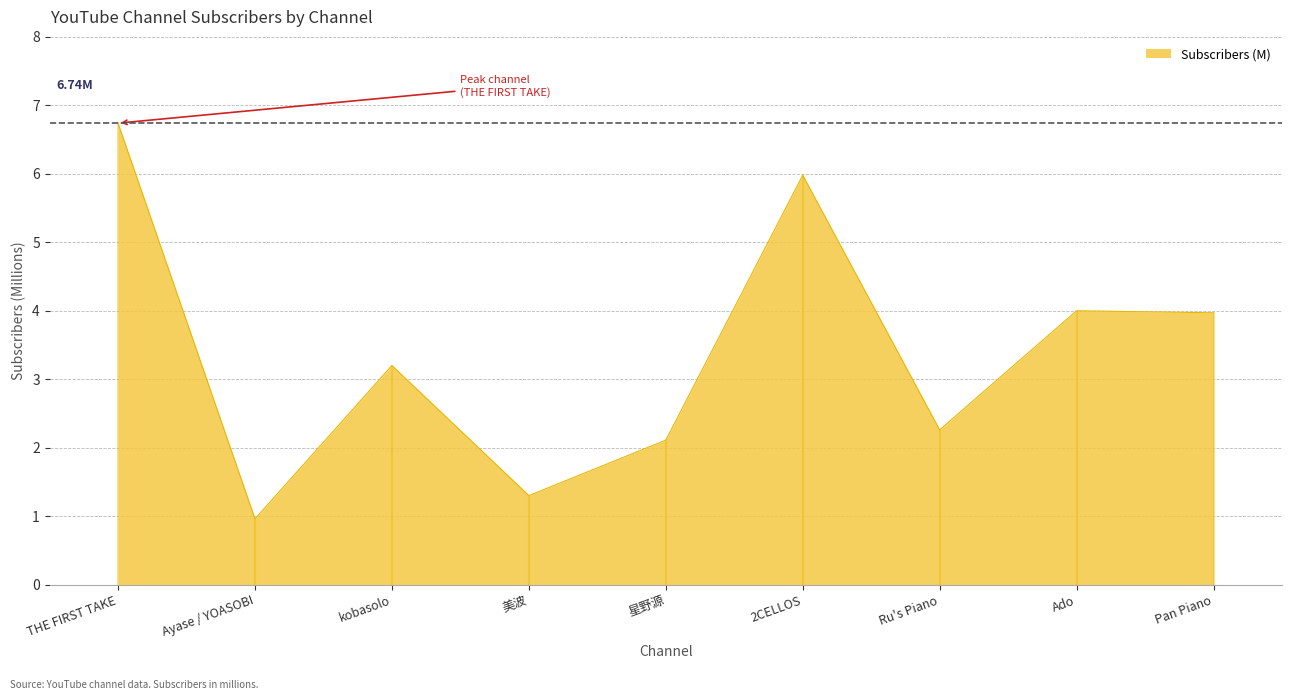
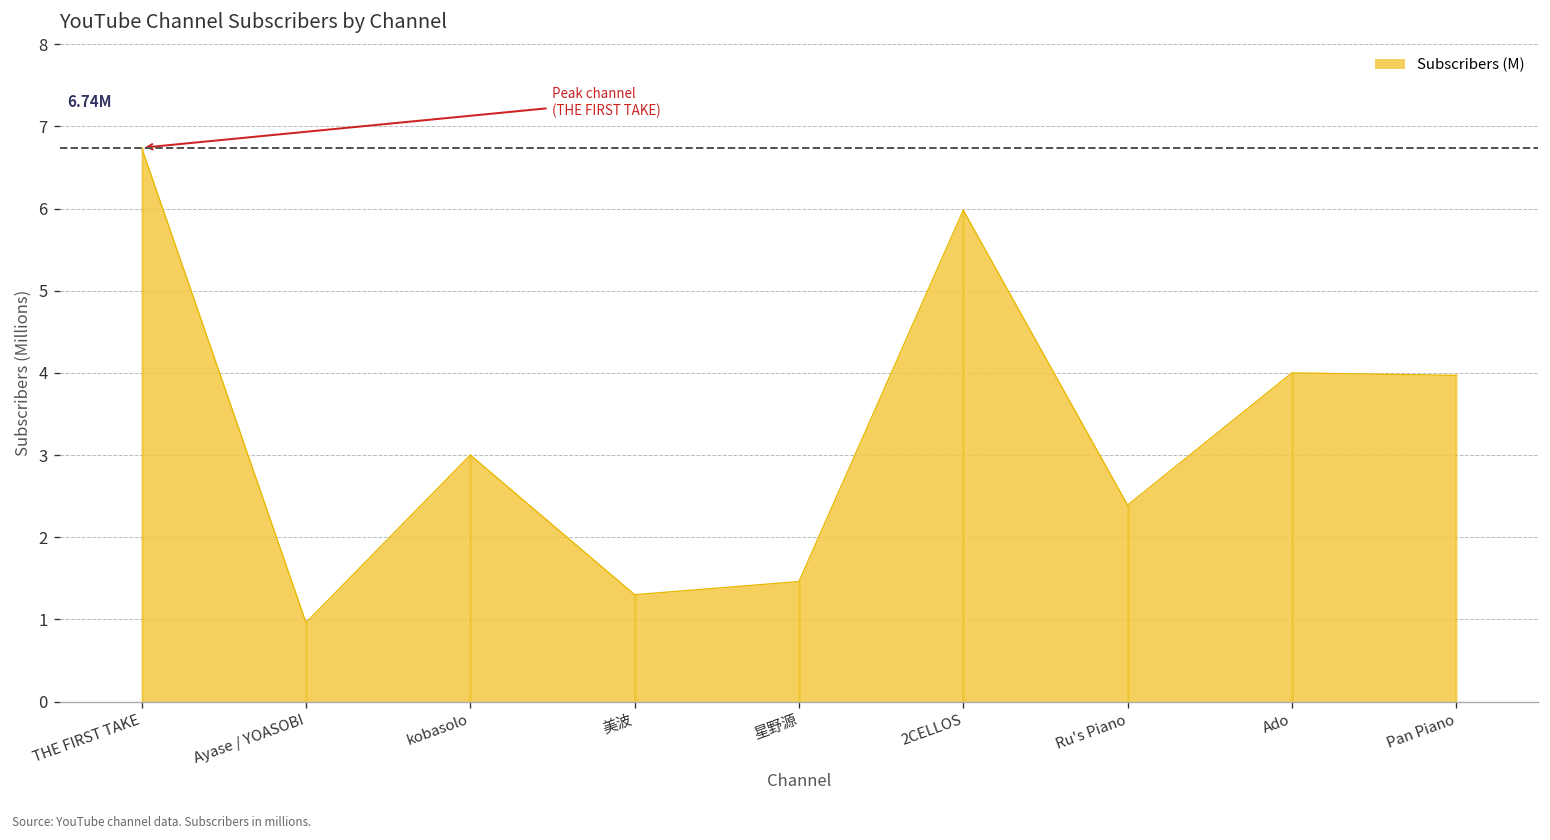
Subscribers (M), kobasolo: 3.2 -> 3.0
Subscribers (M), 星野源: 2.1 -> 1.5
Subscribers (M), Ru's Piano: 2.3 -> 2.4
